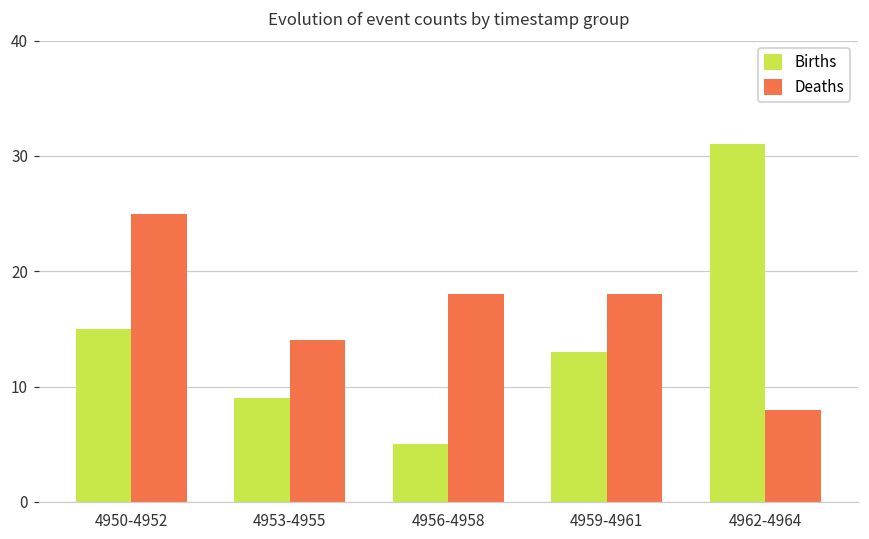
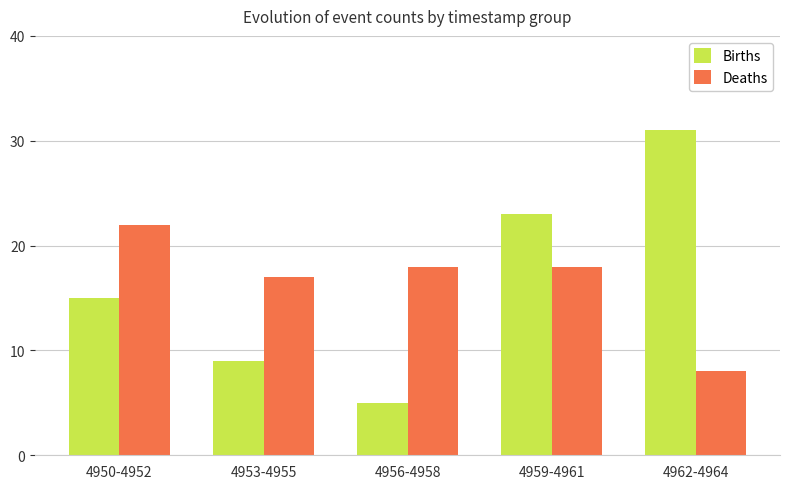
Deaths, 4950-4952: 25 -> 22
Deaths, 4953-4955: 14 -> 17
Births, 4959-4961: 13 -> 23
